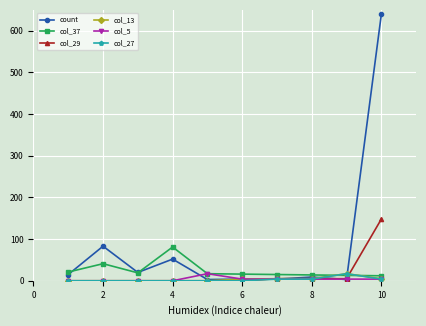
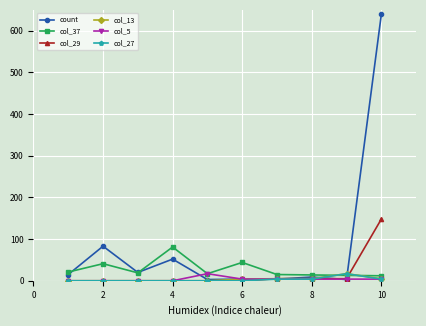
col_37, 6: 20 -> 40
